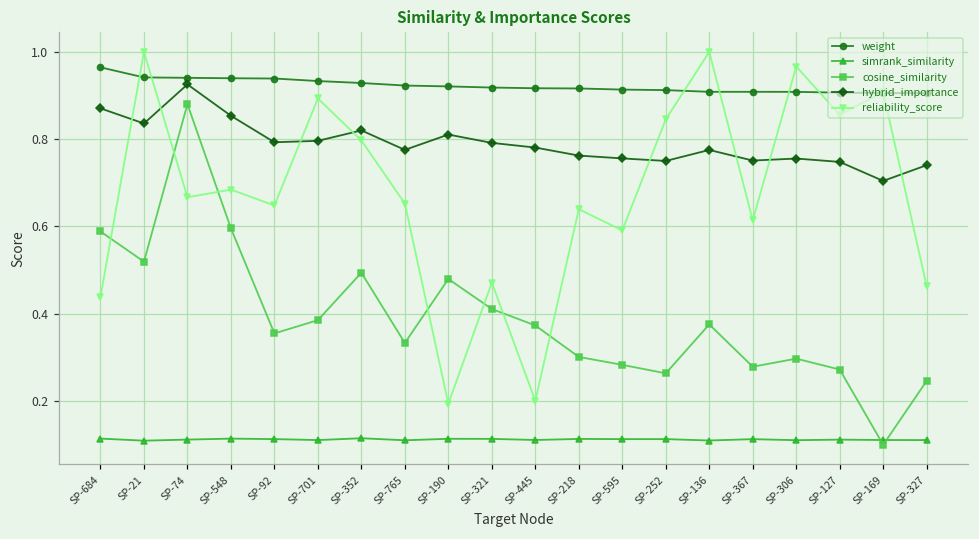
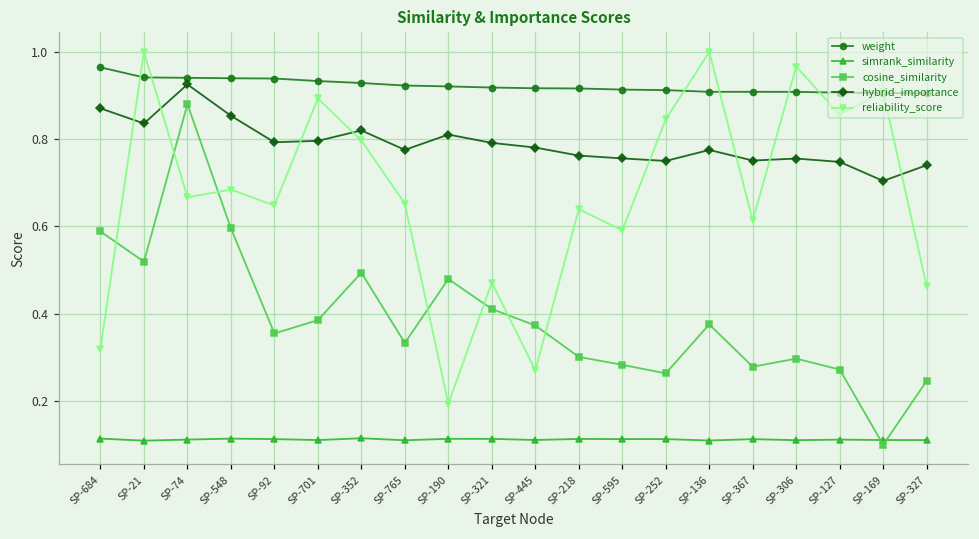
reliability_score, SP-684: 0.44 -> 0.32
reliability_score, SP-445: 0.20 -> 0.27
